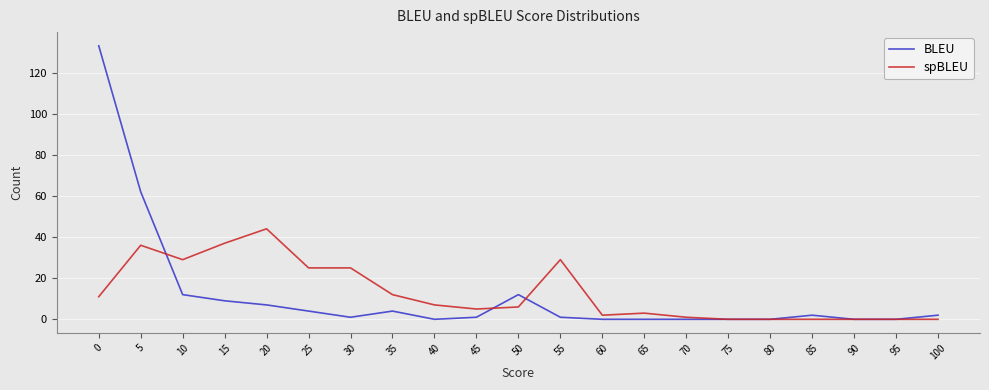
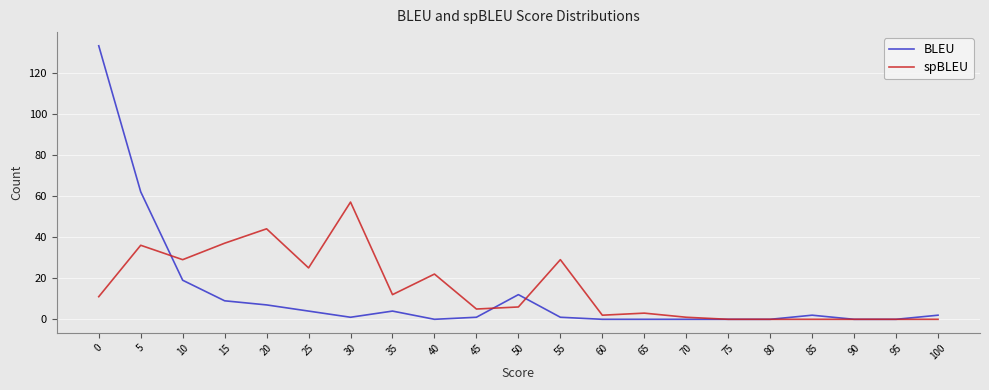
BLEU, 10: 12 -> 19
spBLEU, 30: 25 -> 57
spBLEU, 40: 7 -> 22
